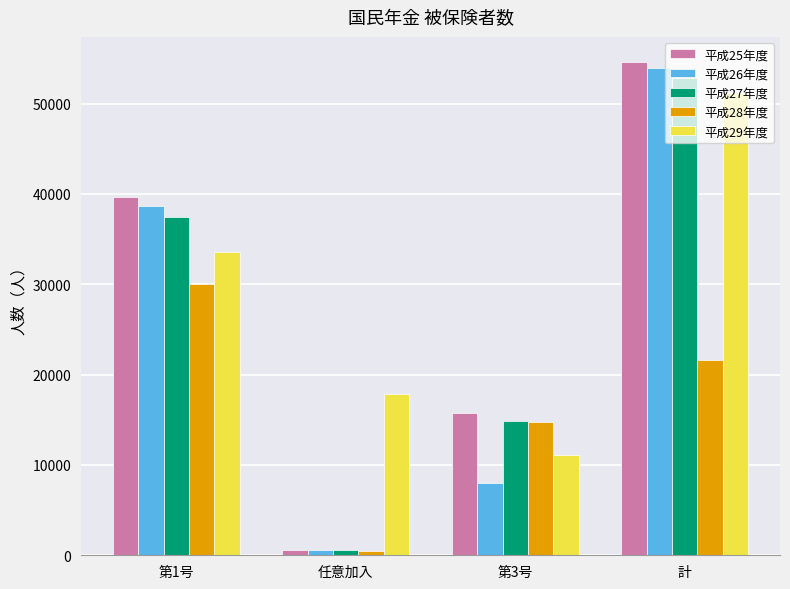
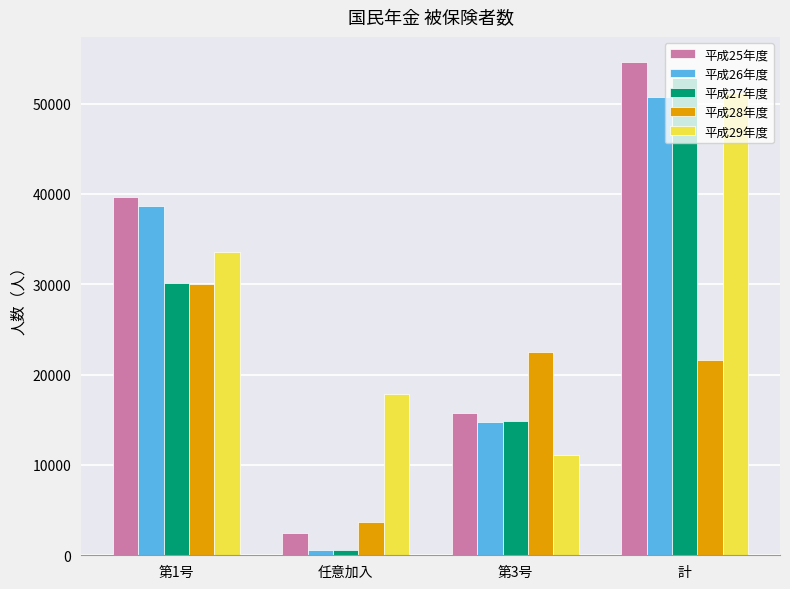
平成27年度, 第1号: 37000 -> 30000
平成25年度, 任意加入: 1000 -> 3000
平成28年度, 任意加入: 0 -> 4000
平成26年度, 第3号: 8000 -> 15000
平成28年度, 第3号: 15000 -> 23000
平成26年度, 計: 54000 -> 51000
